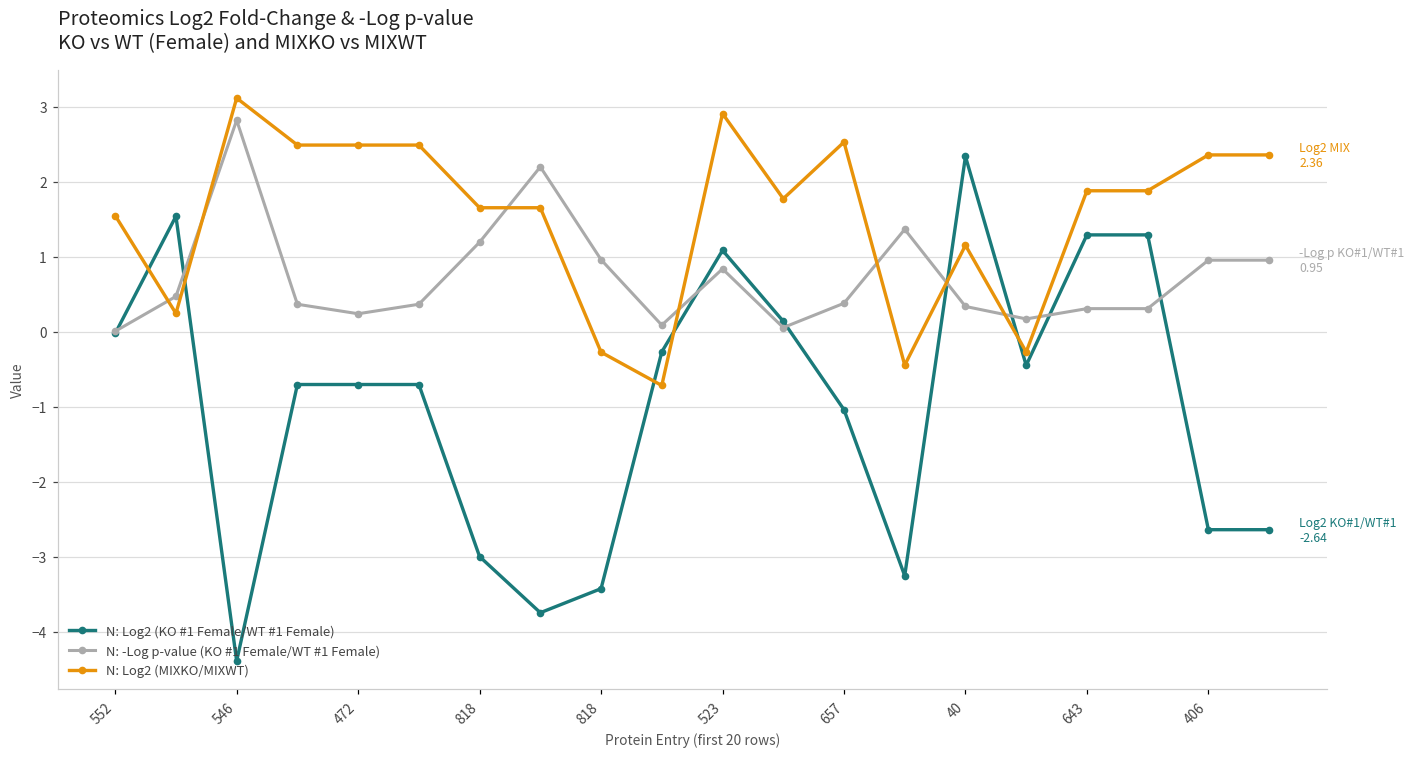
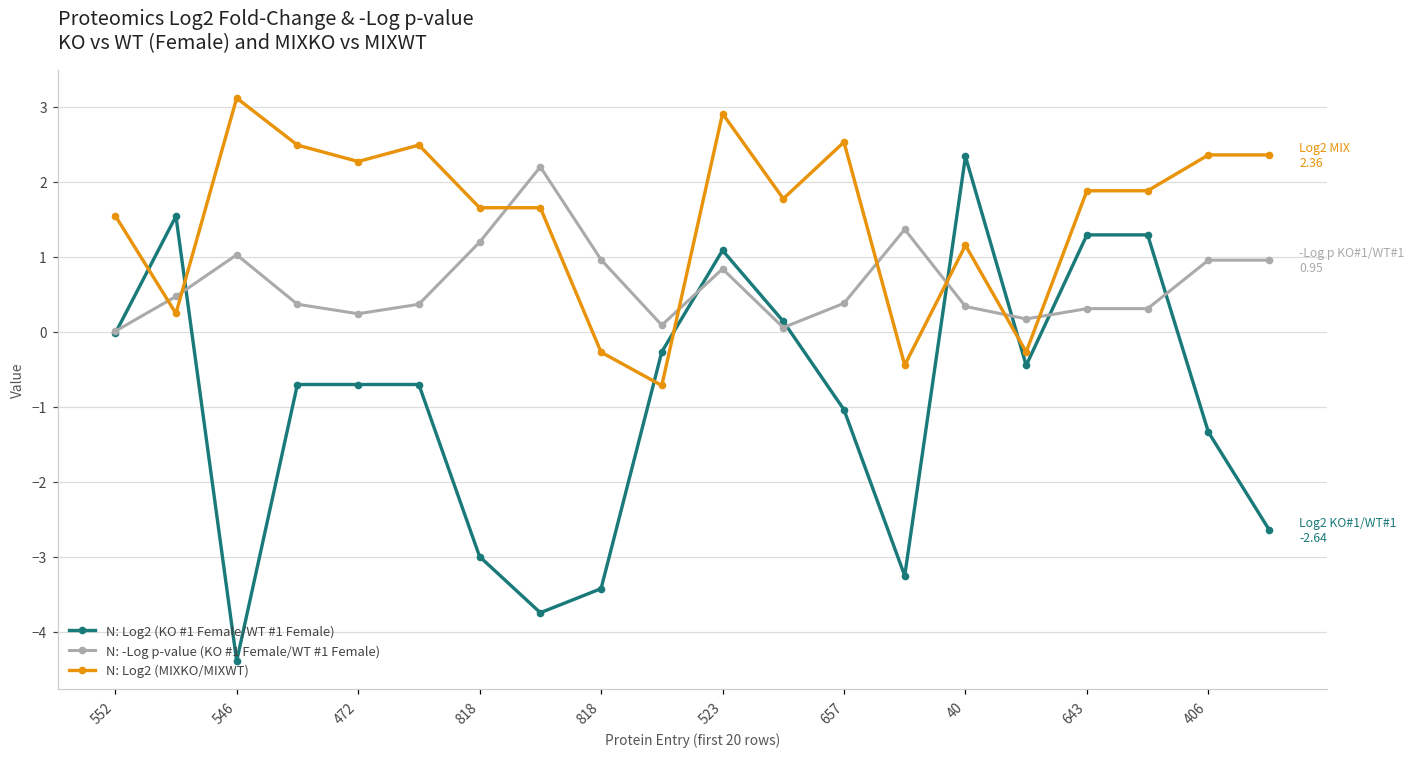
N: -Log p-value (KO #1 Female/WT #1 Female), 546: 2.8 -> 1.0
N: Log2 (MIXKO/MIXWT), 472: 2.5 -> 2.3
N: Log2 (KO #1 Female/WT #1 Female), 406: -2.6 -> -1.3
